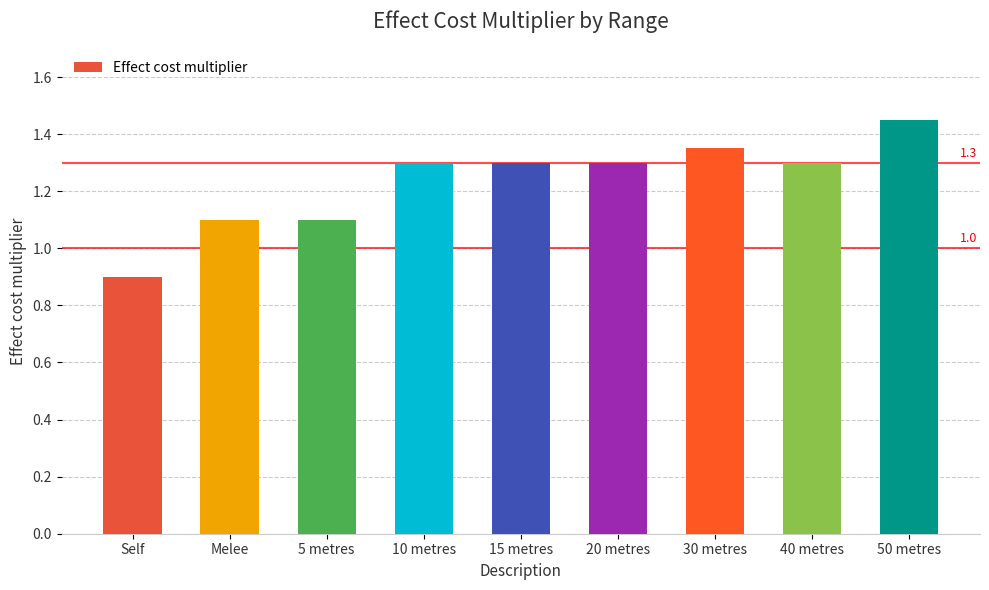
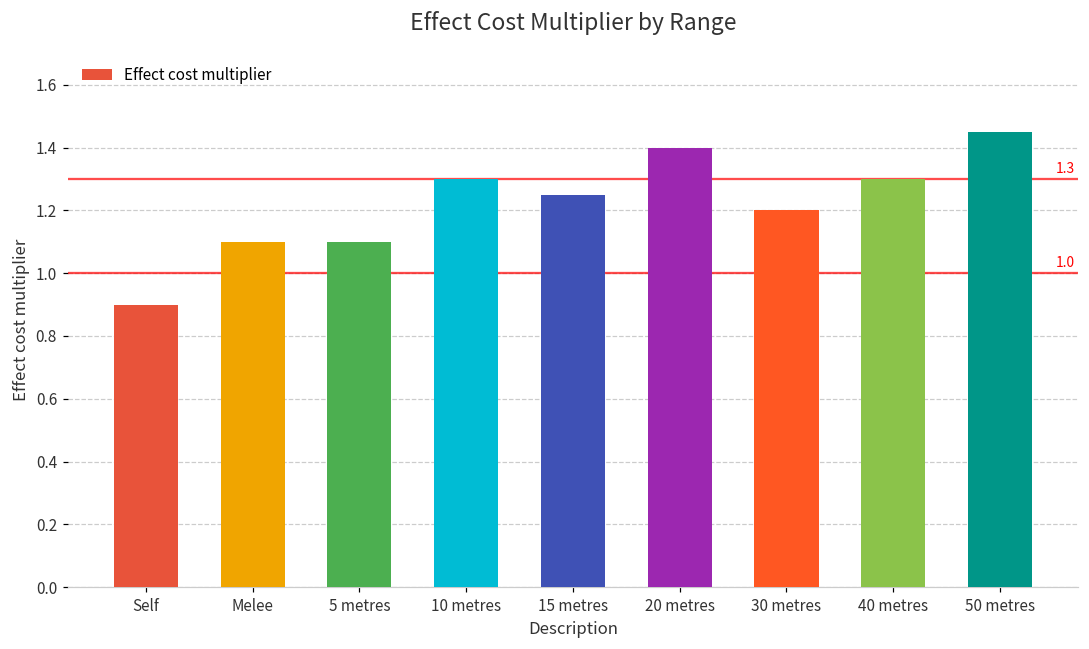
15 metres: 1.30 -> 1.25
20 metres: 1.3 -> 1.4
30 metres: 1.35 -> 1.20
